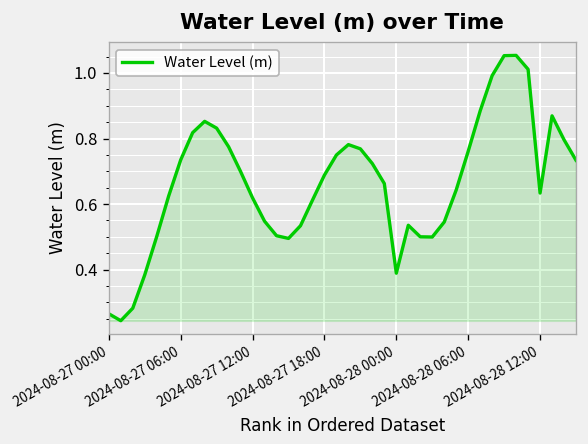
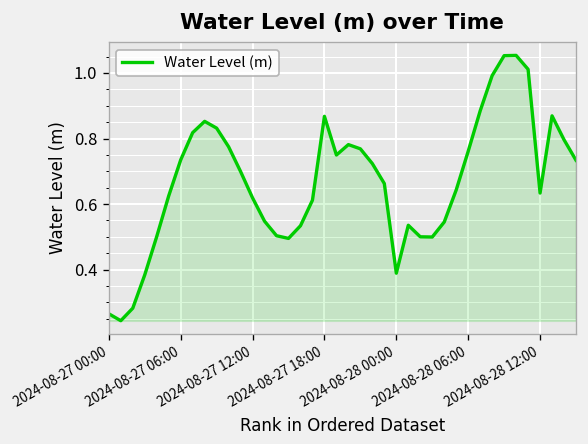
2024-08-27 18:00: 0.69 -> 0.87
